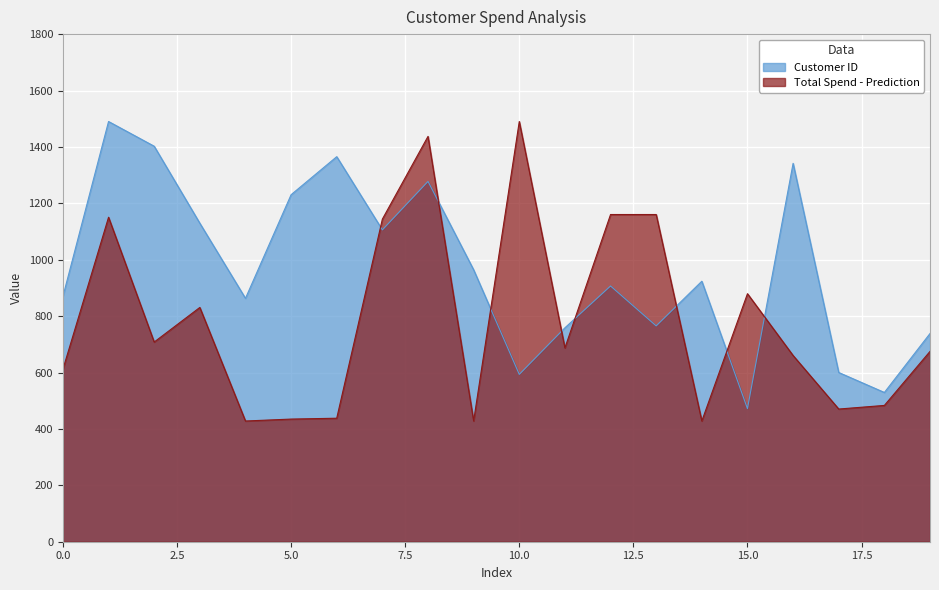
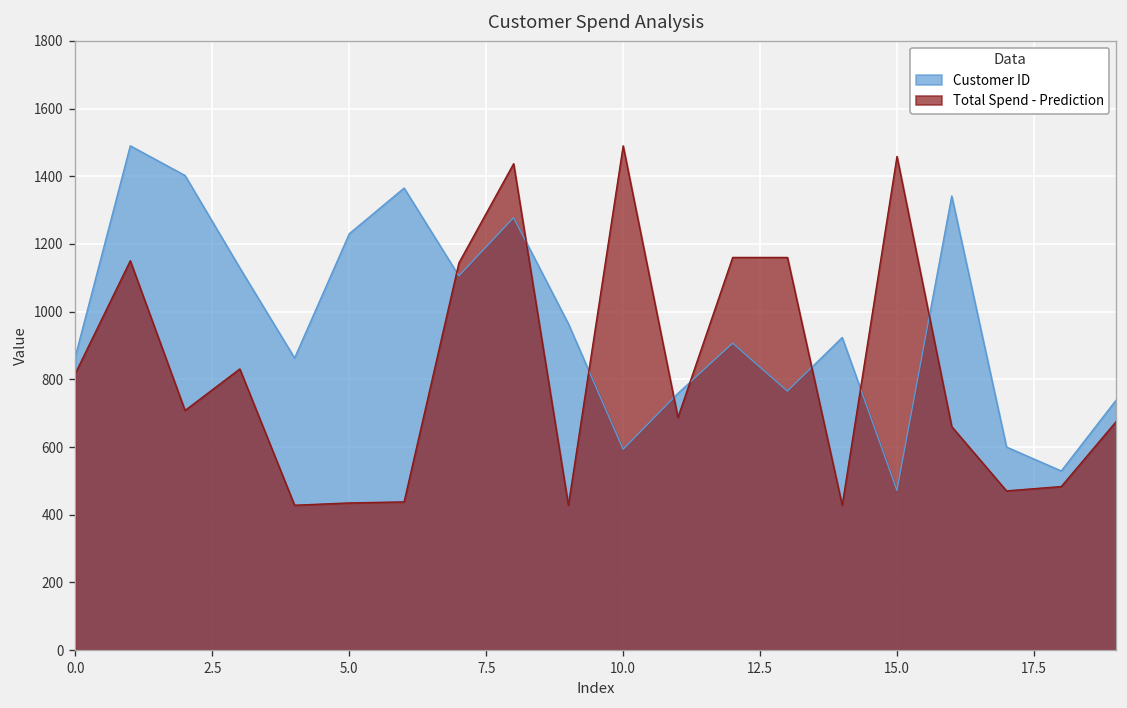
Total Spend - Prediction, 0.0: 610 -> 820
Total Spend - Prediction, 15.0: 880 -> 1460
